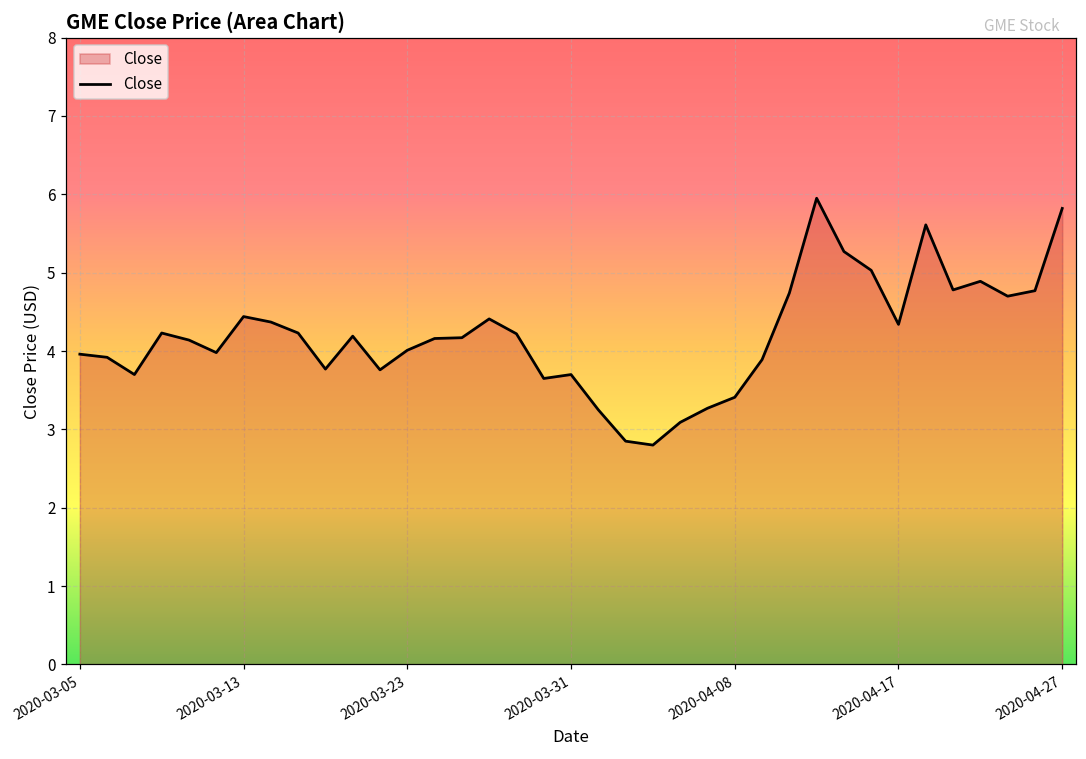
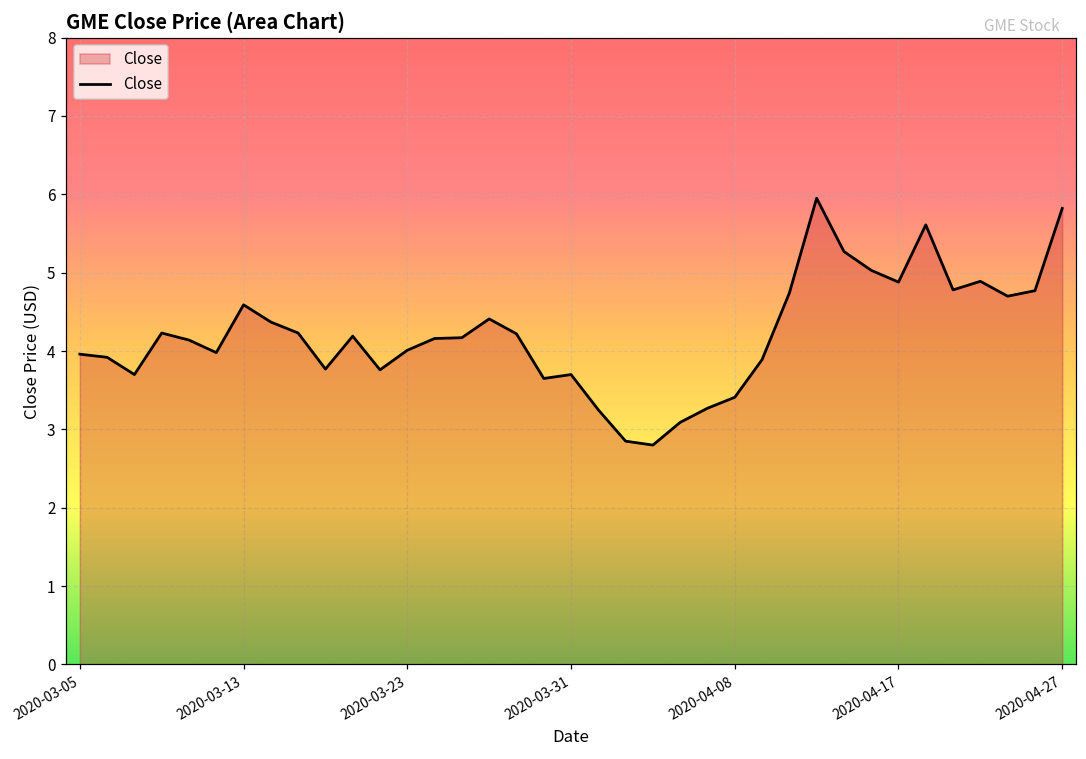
2020-03-13: 4.4 -> 4.6
2020-04-17: 4.3 -> 4.9
